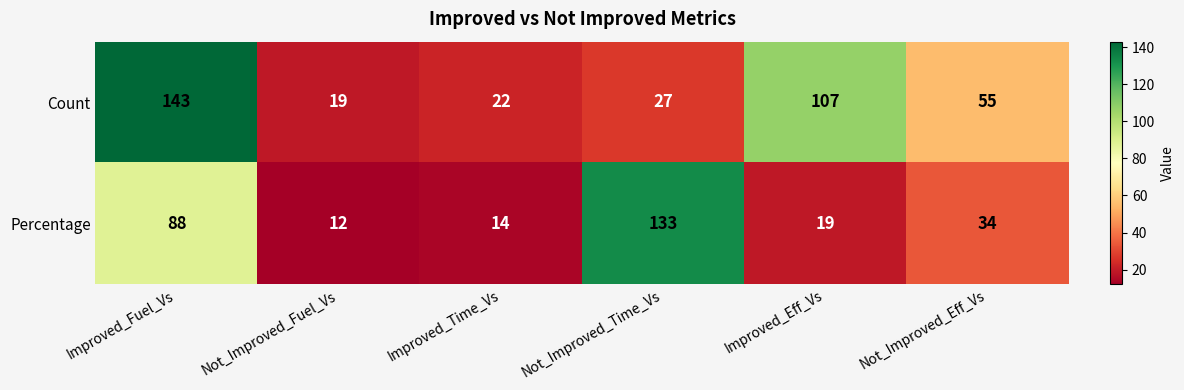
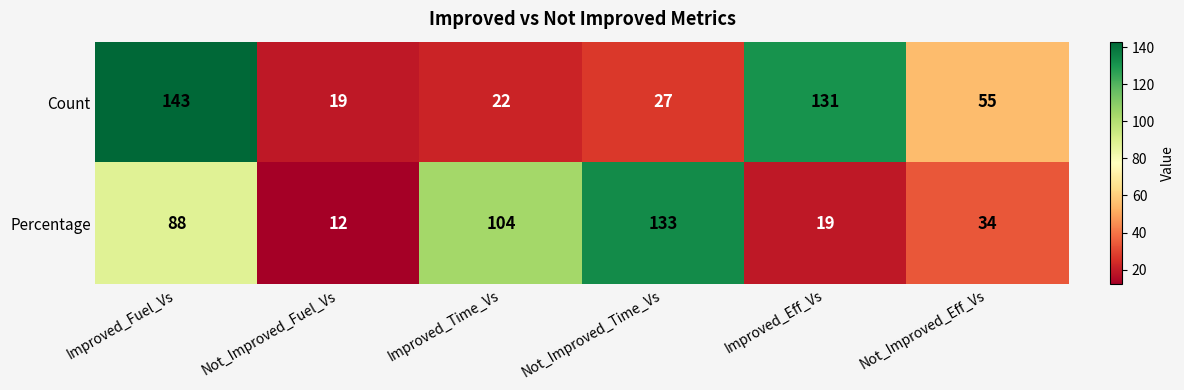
Count, Improved_Eff_Vs: 107 -> 131
Percentage, Improved_Time_Vs: 14 -> 104
